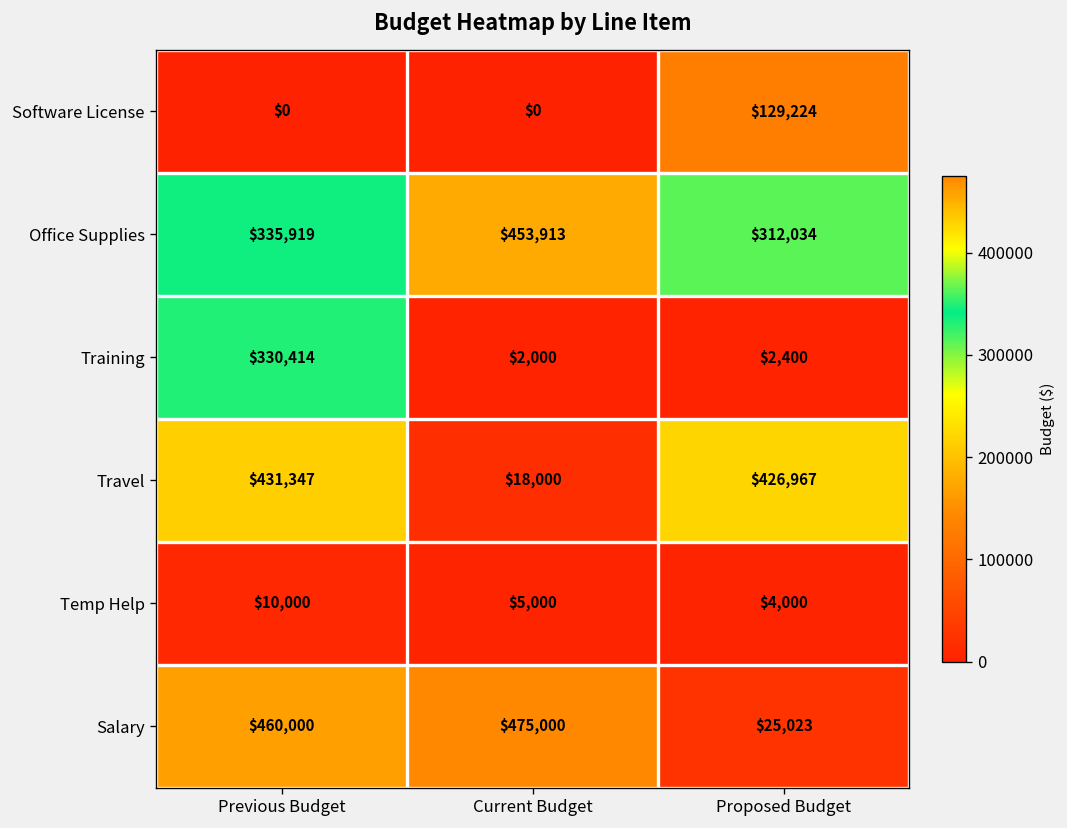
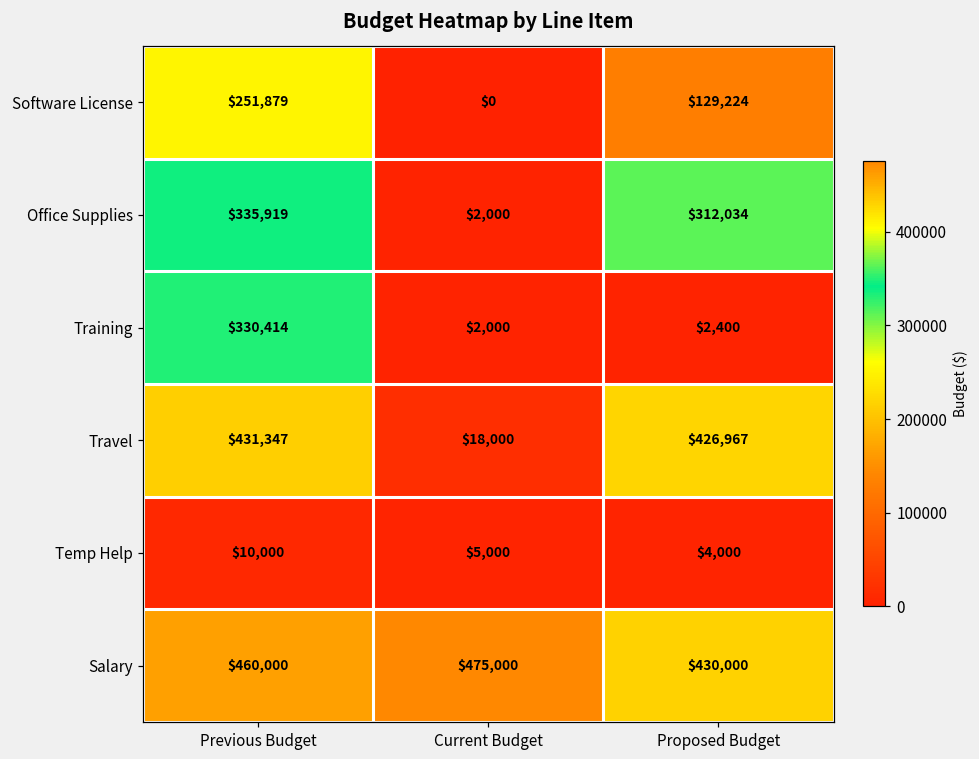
Software License, Previous Budget: $0 -> $251,879
Office Supplies, Current Budget: $453,913 -> $2,000
Salary, Proposed Budget: $25,023 -> $430,000
